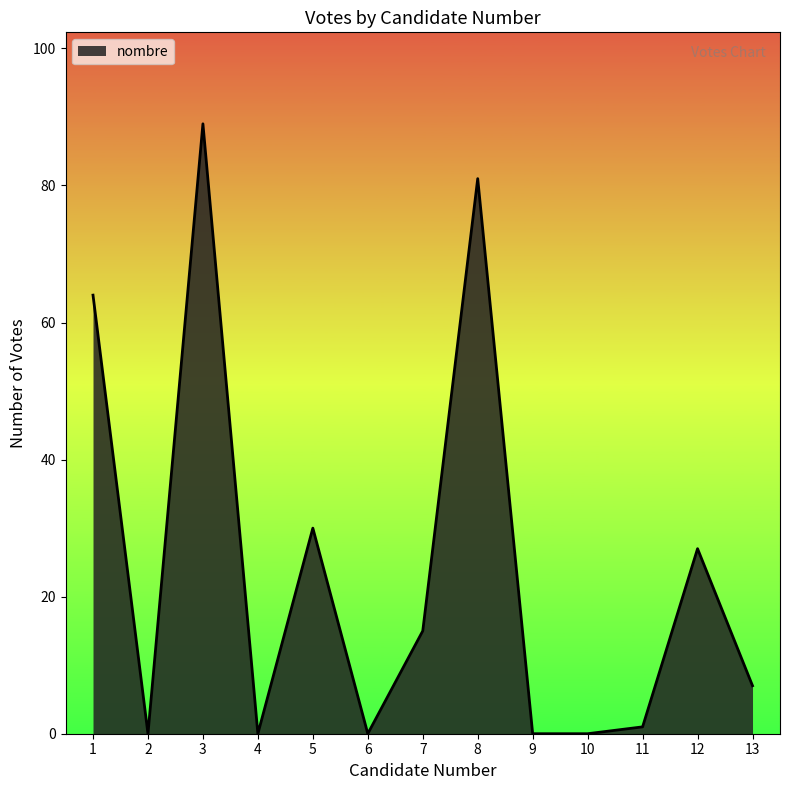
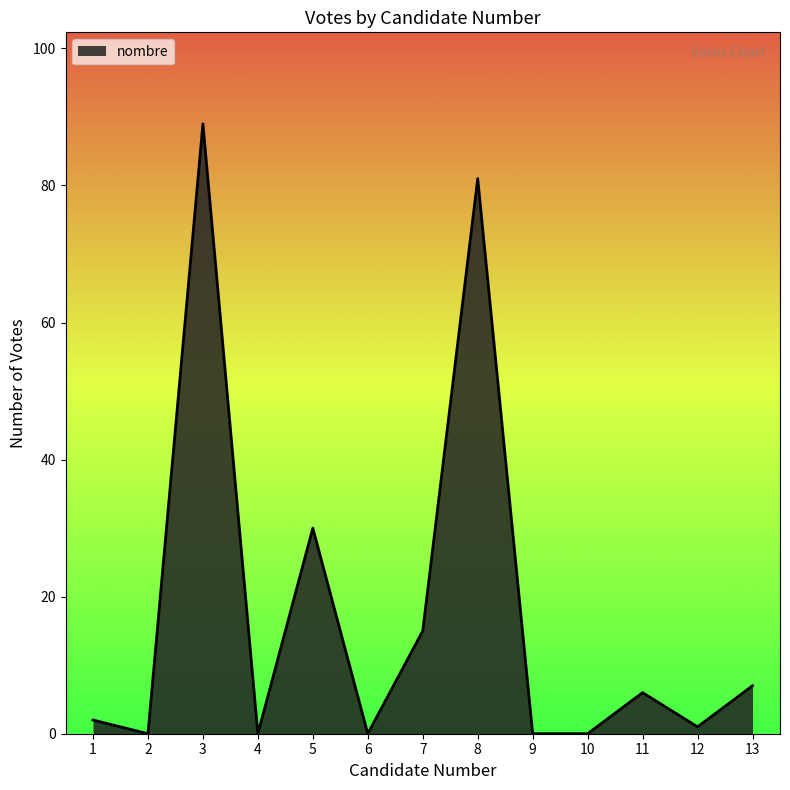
1: 64 -> 2
11: 1 -> 6
12: 27 -> 1
